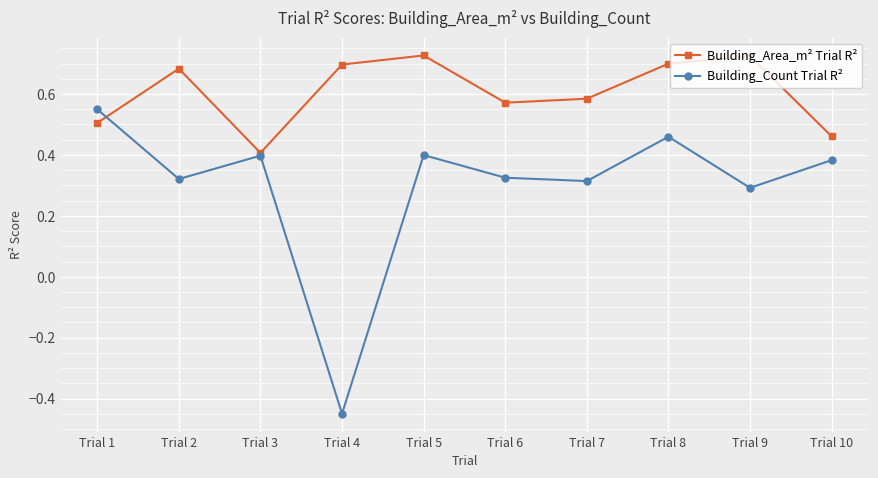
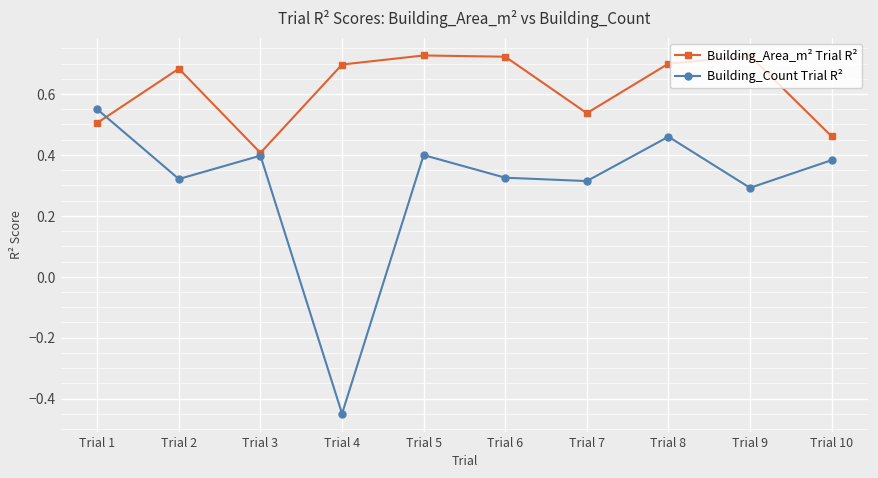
Building_Area_m² Trial R², Trial 6: 0.57 -> 0.72
Building_Area_m² Trial R², Trial 7: 0.58 -> 0.54
